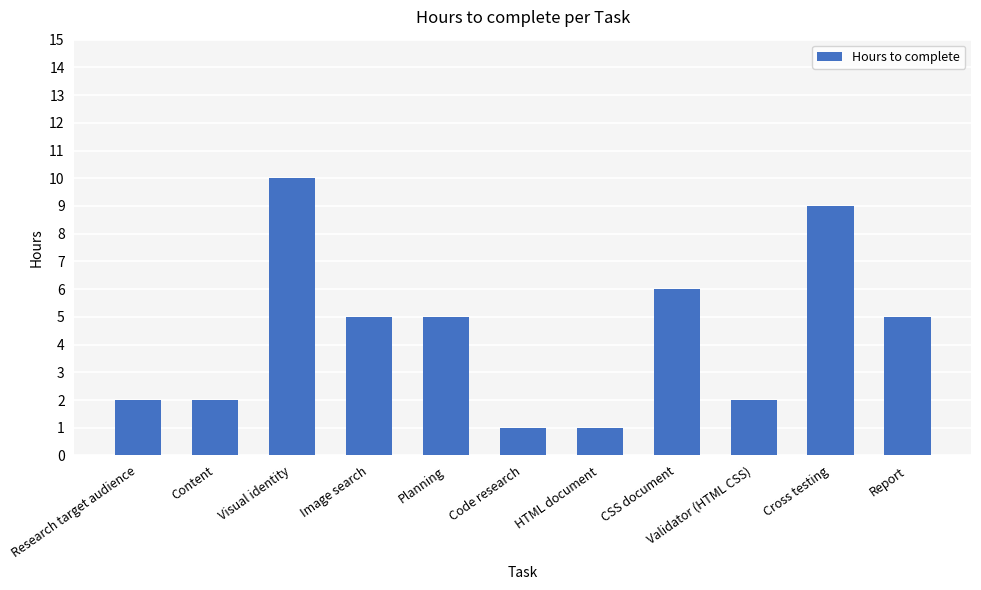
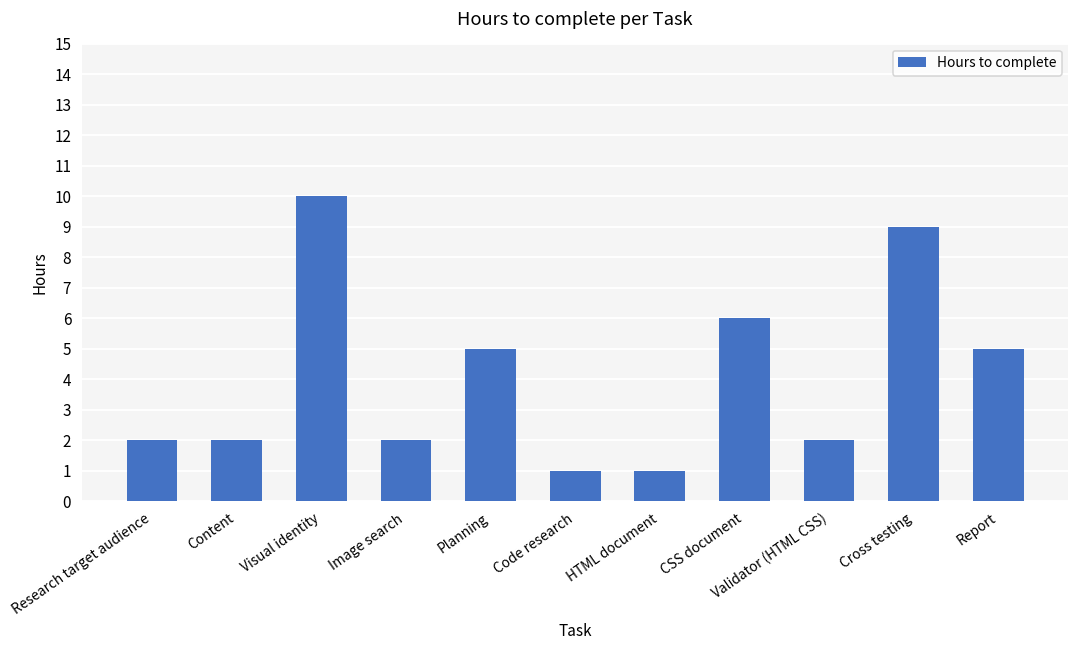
Image search: 5 -> 2
